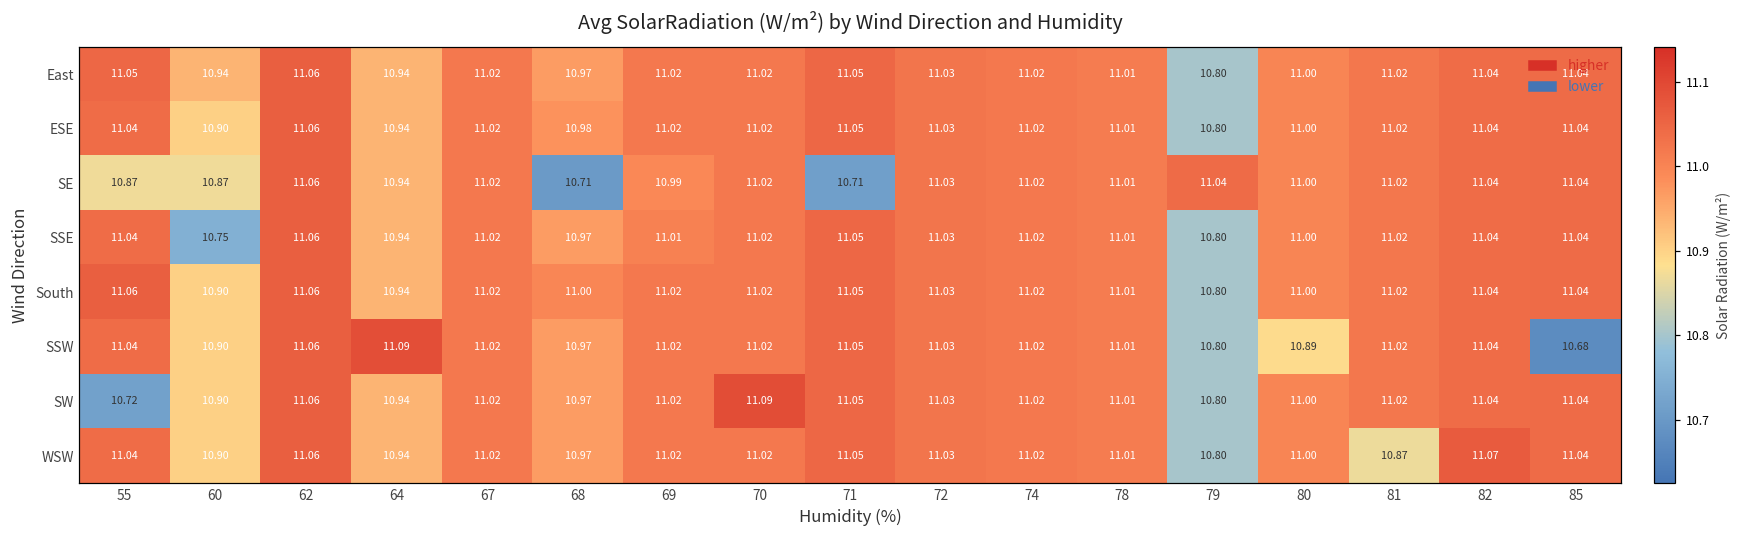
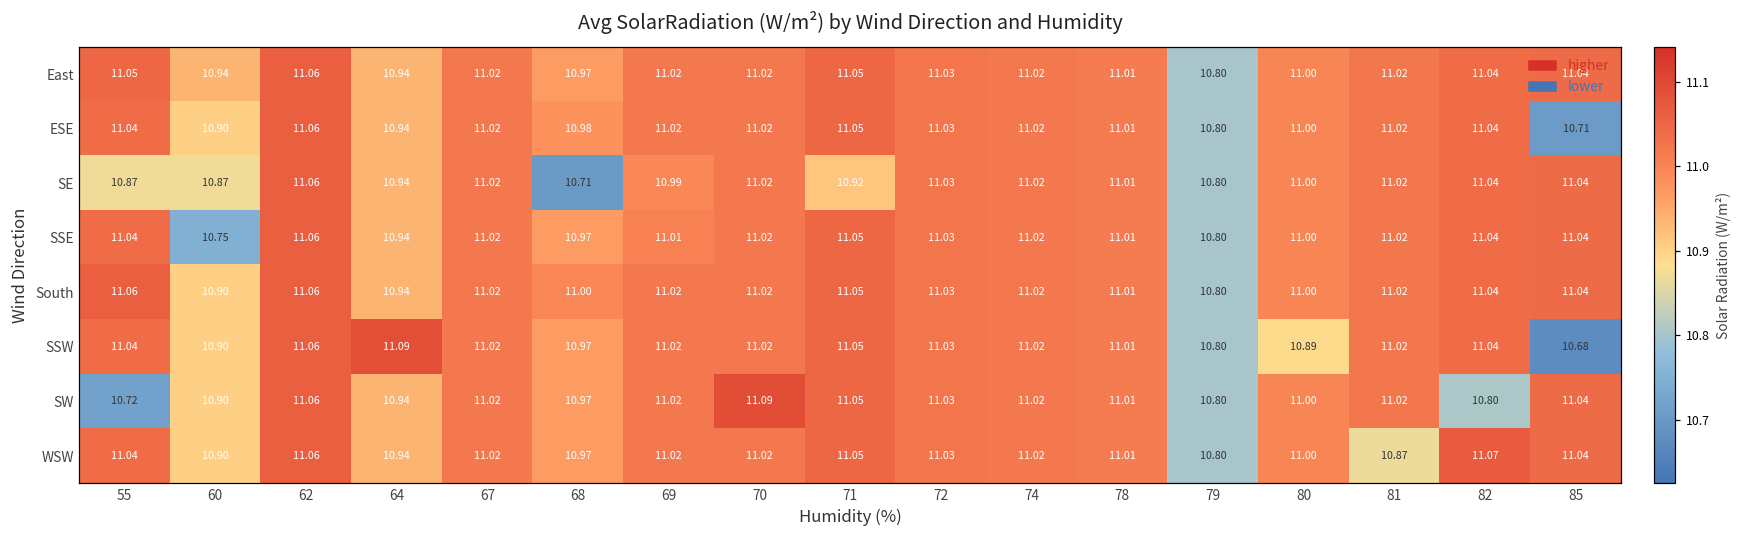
ESE, 85: 11.04 -> 10.71
SE, 71: 10.71 -> 10.92
SE, 79: 11.04 -> 10.80
SW, 82: 11.04 -> 10.80
